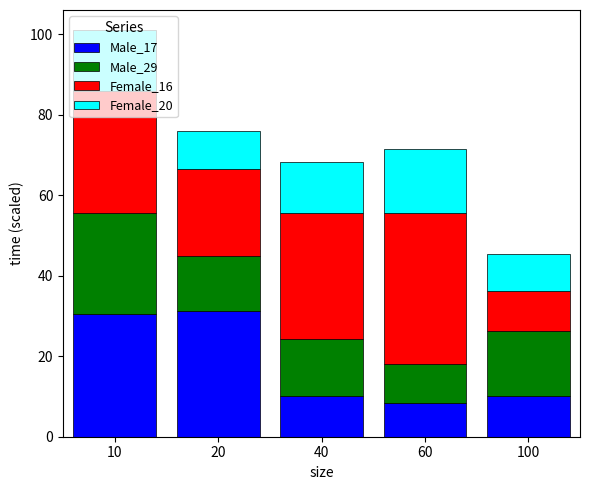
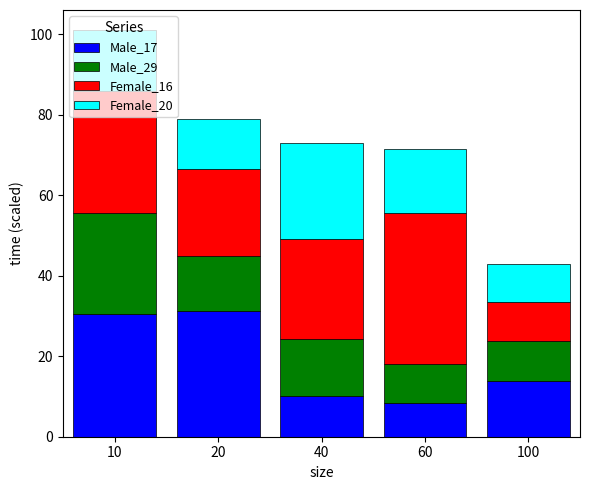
Female_20, 20: 9 -> 12
Female_16, 40: 32 -> 25
Female_20, 40: 13 -> 24
Male_17, 100: 10 -> 14
Male_29, 100: 16 -> 10
